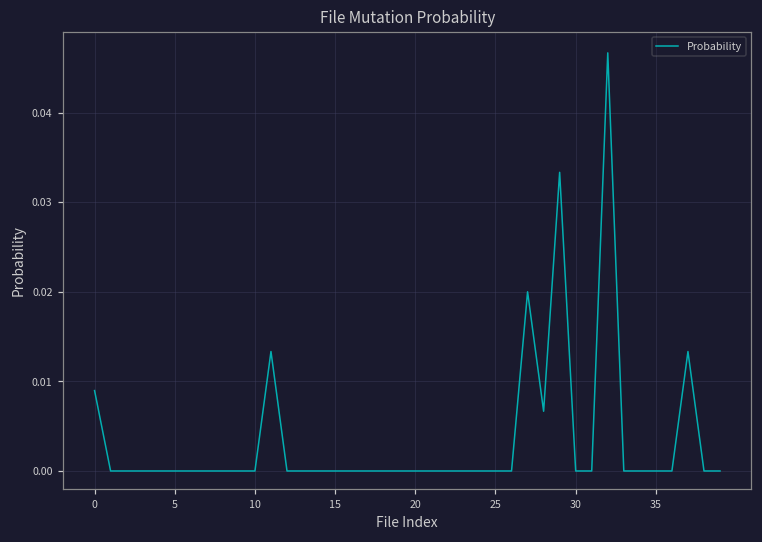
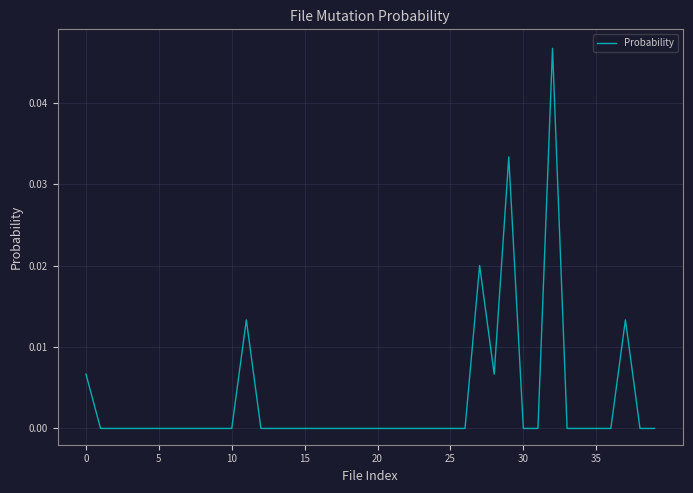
0: 0.009 -> 0.007
